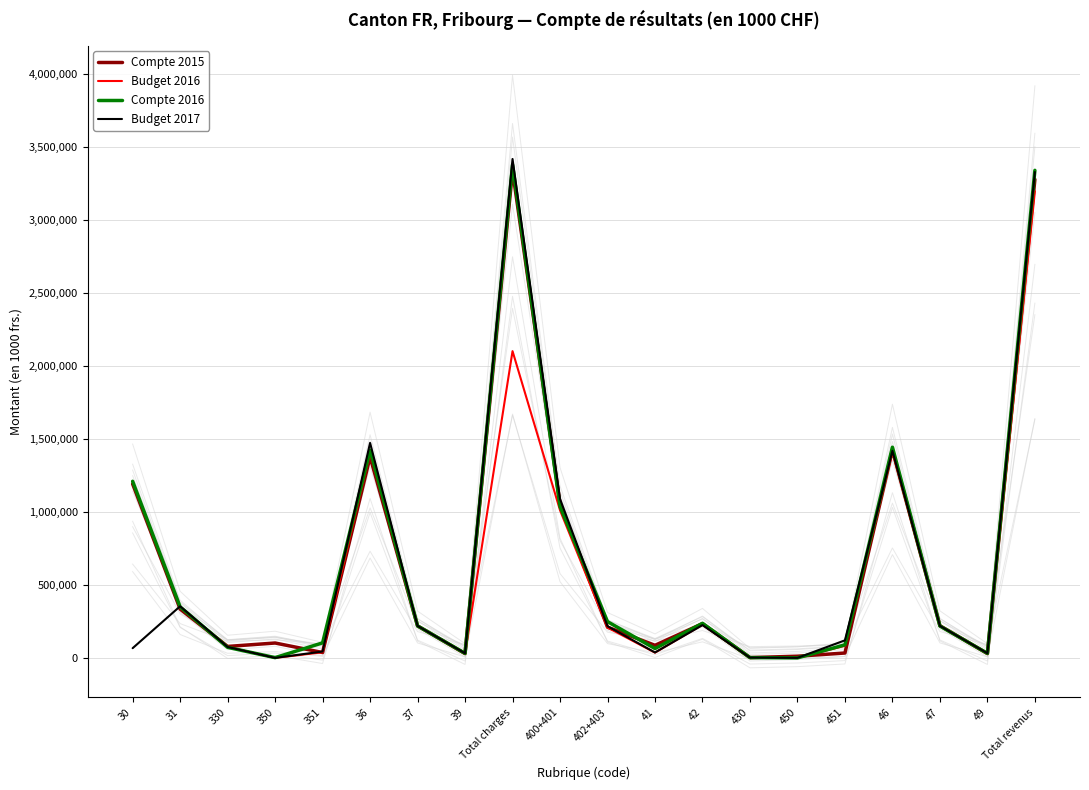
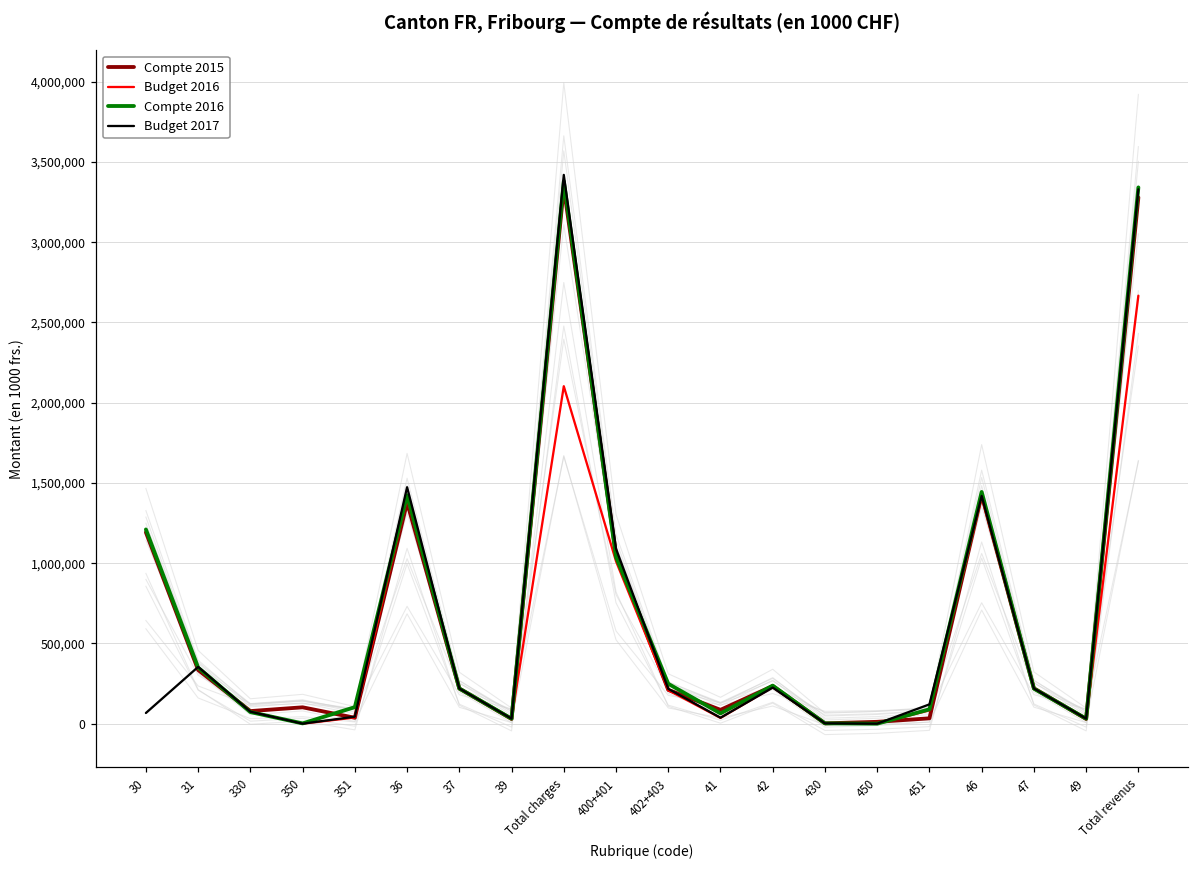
Budget 2016, Total revenus: 3,200,000 -> 2,670,000
